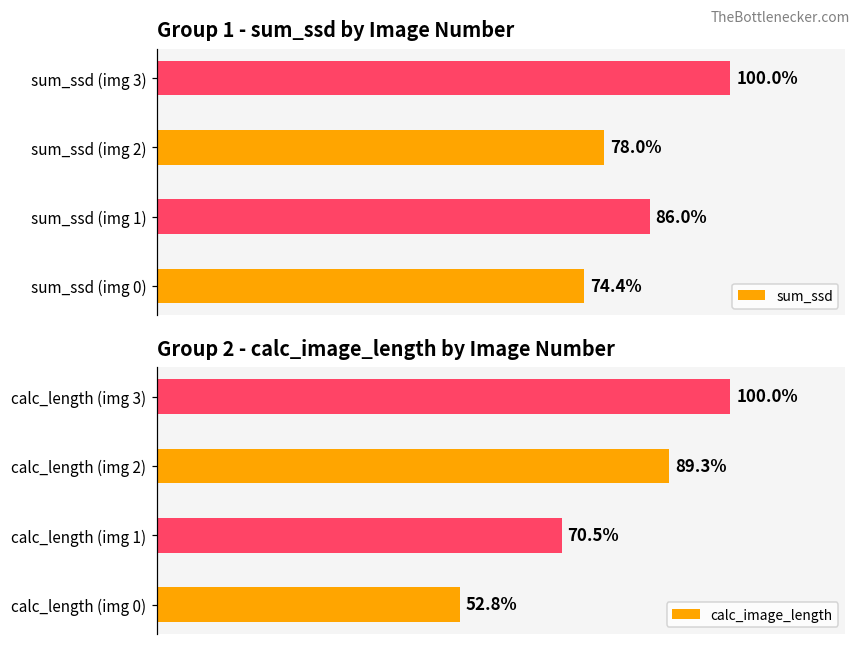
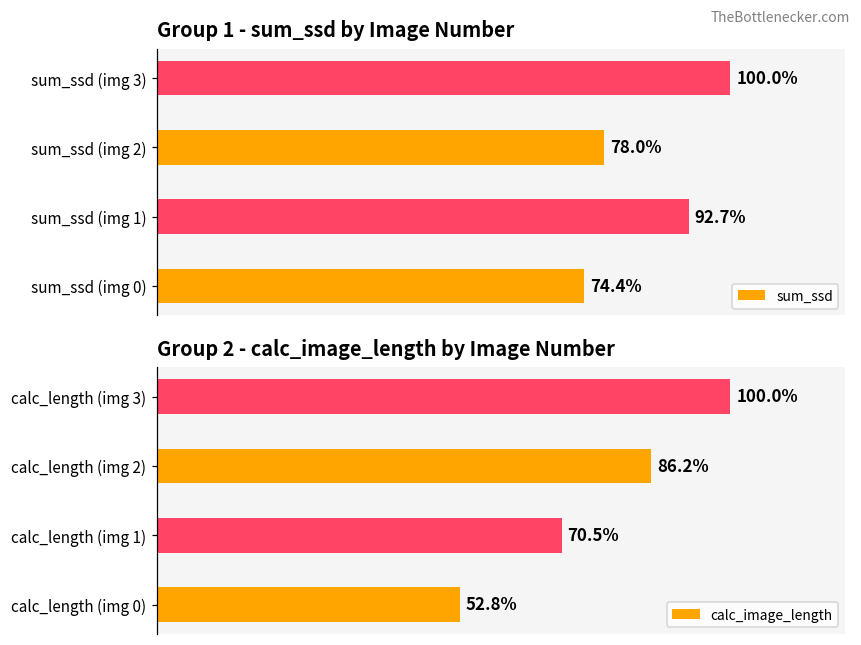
Group 1 - sum_ssd by Image Number, sum_ssd (img 1): 86.0% -> 92.7%
Group 2 - calc_image_length by Image Number, calc_length (img 2): 89.3% -> 86.2%
